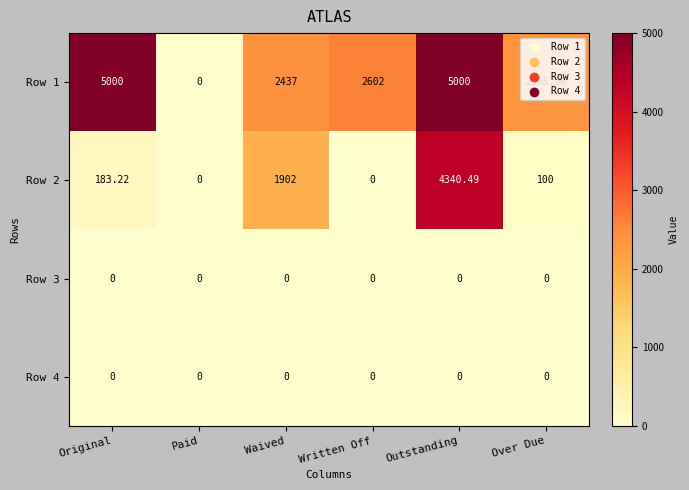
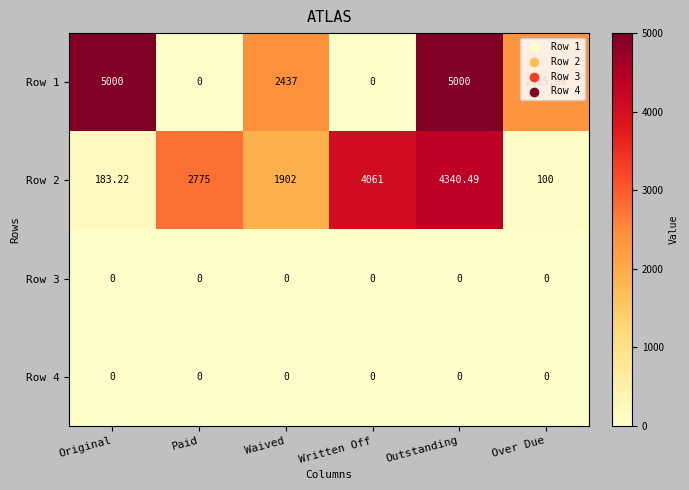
Row 1, Written Off: 2602 -> 0
Row 2, Paid: 0 -> 2775
Row 2, Written Off: 0 -> 4061
